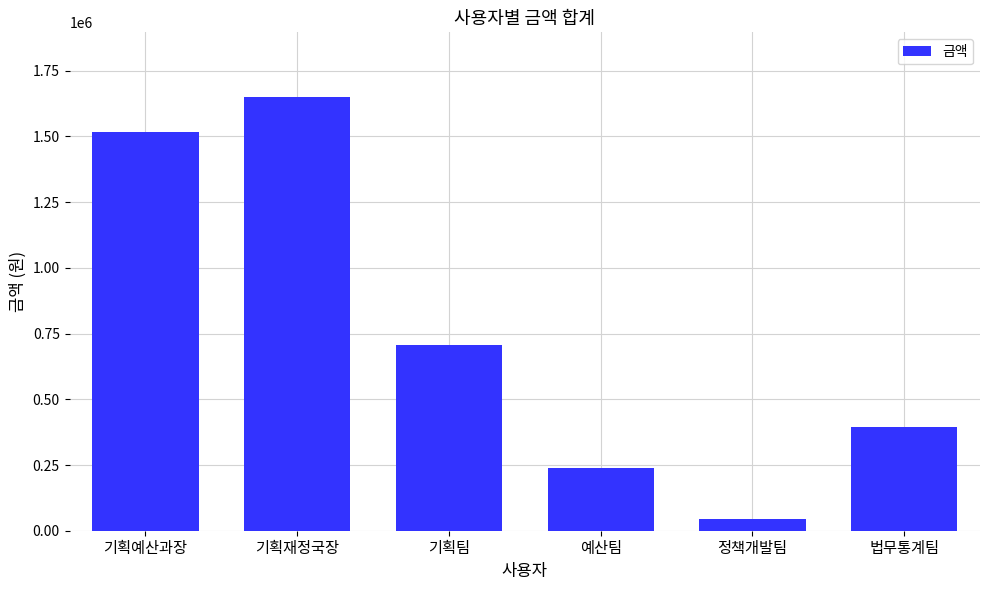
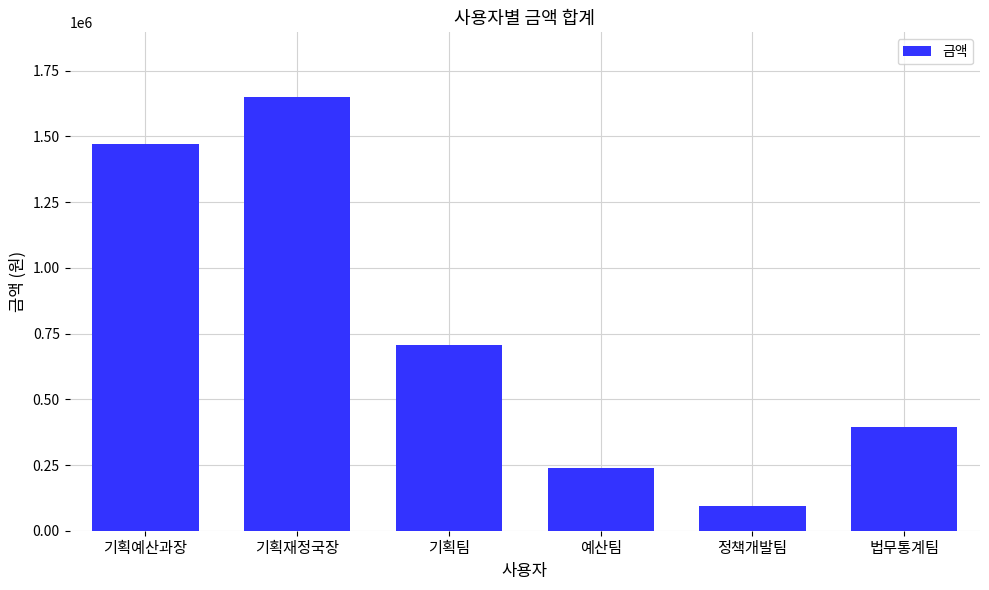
기획예산과장: 1520000 -> 1470000
정책개발팀: 40000 -> 90000
